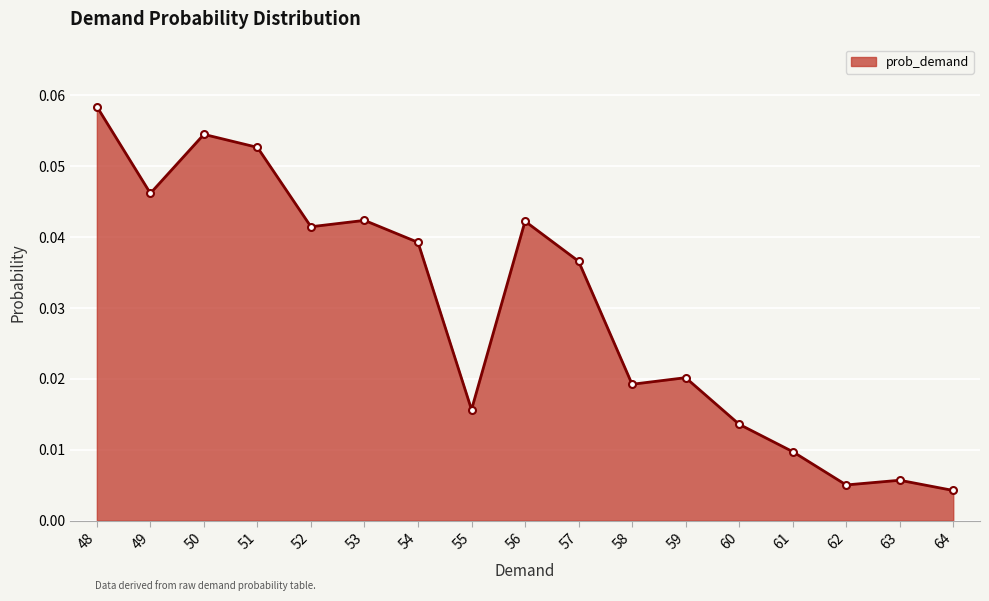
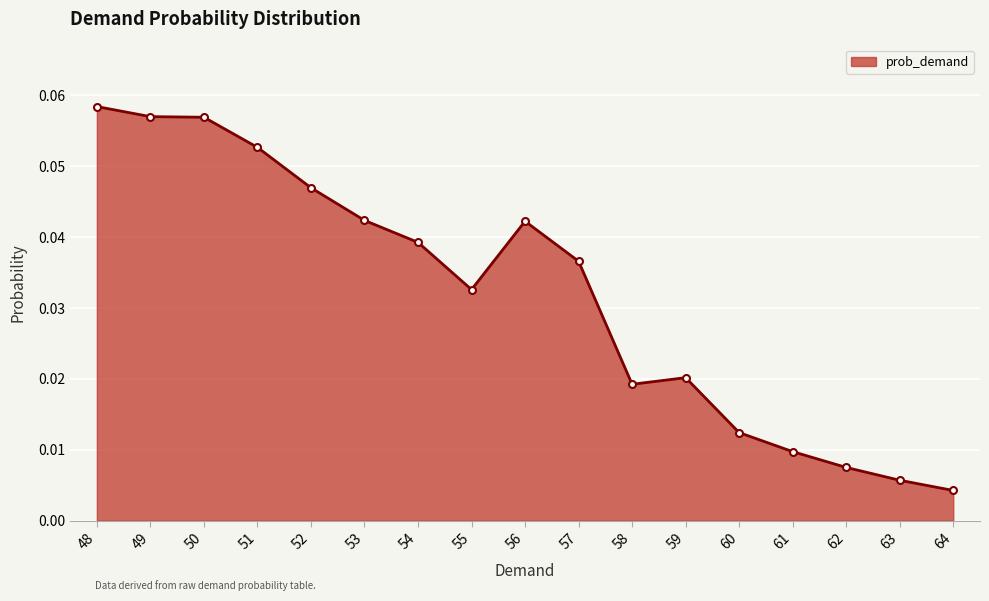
49: 0.046 -> 0.057
50: 0.055 -> 0.057
52: 0.041 -> 0.047
55: 0.016 -> 0.033
60: 0.014 -> 0.012
62: 0.005 -> 0.008
